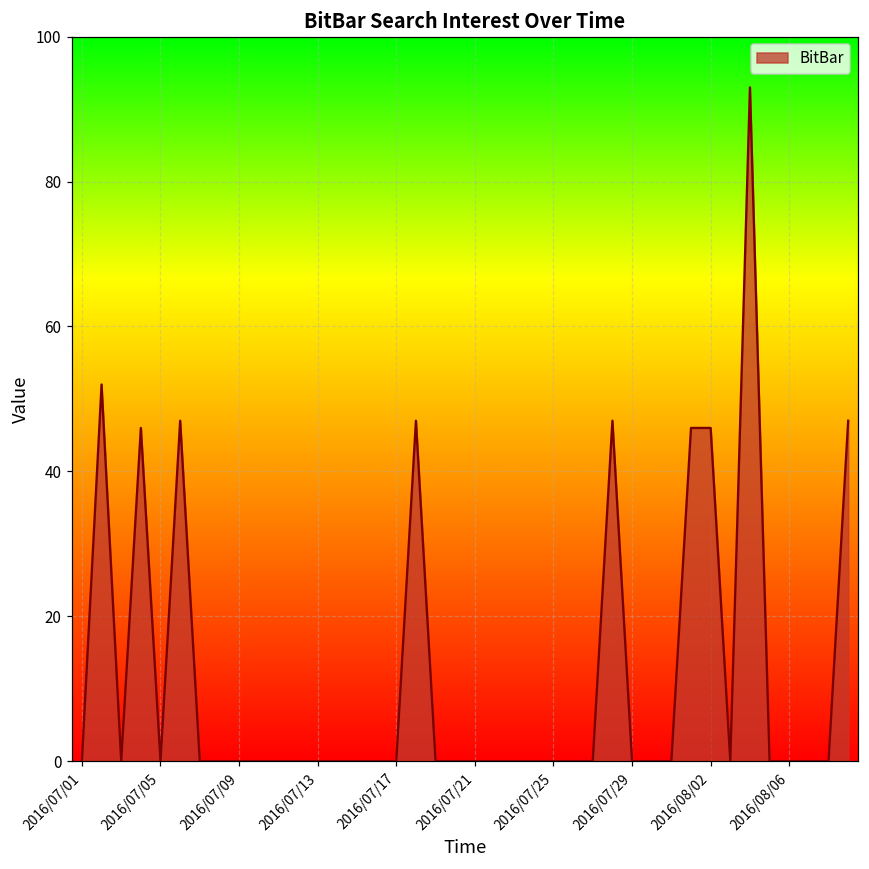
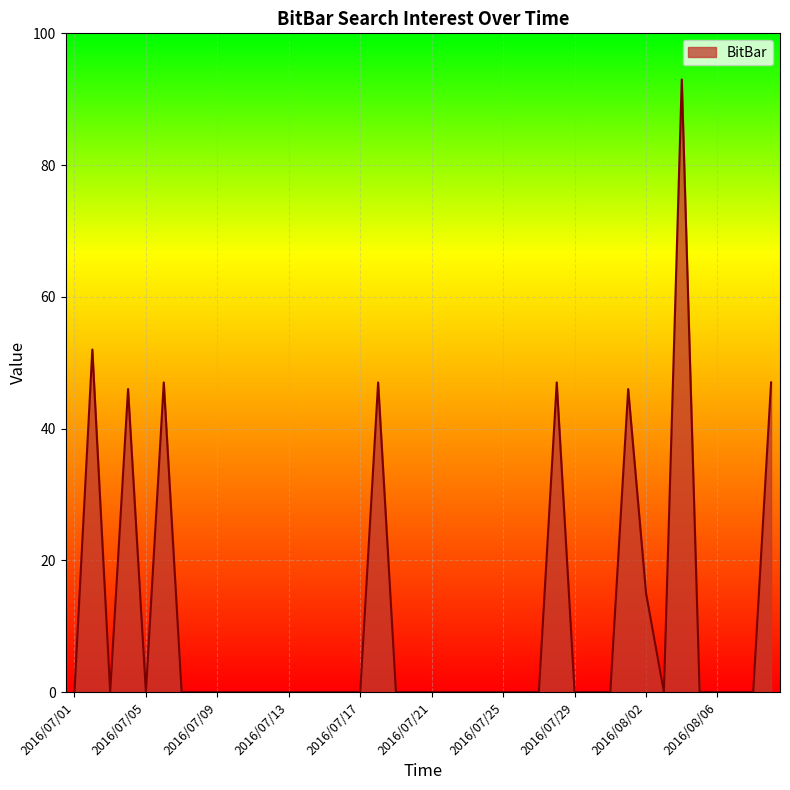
2016/08/02: 46 -> 15
